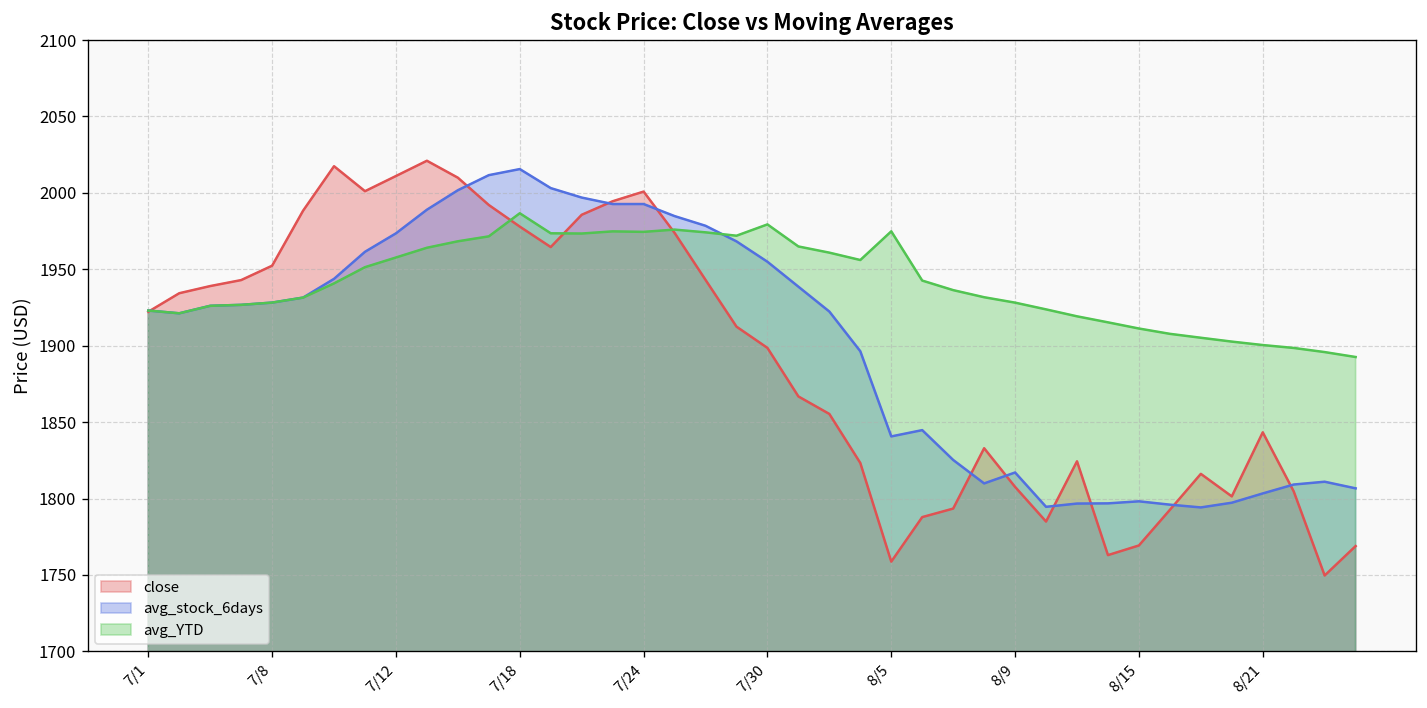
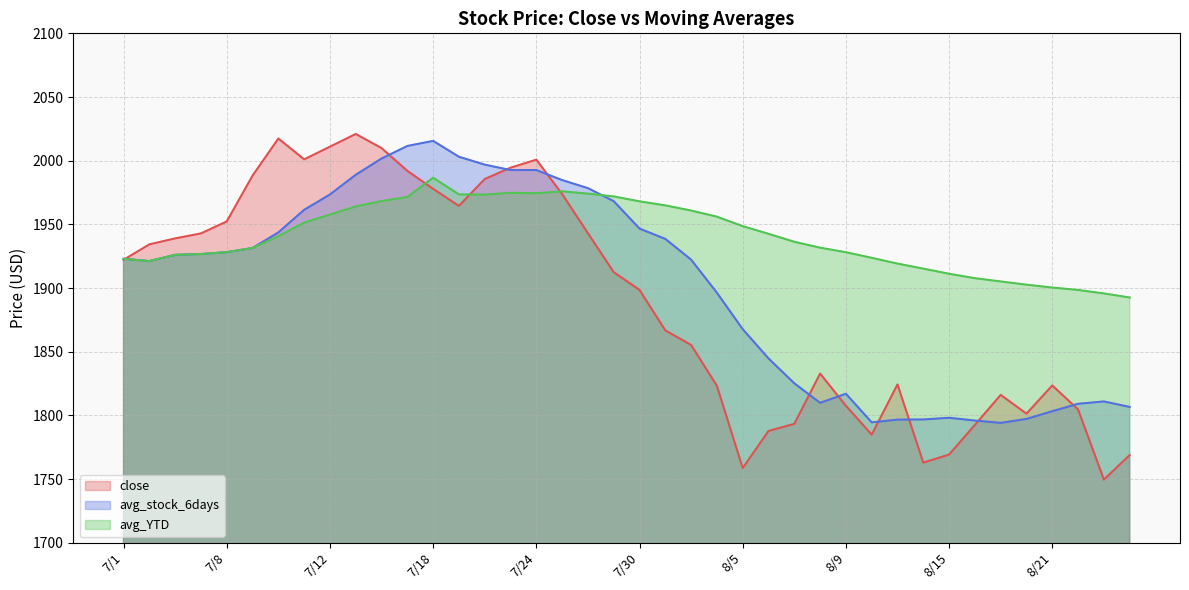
avg_stock_6days, 7/30: 1955 -> 1947
avg_YTD, 7/30: 1979 -> 1968
avg_stock_6days, 8/5: 1841 -> 1868
avg_YTD, 8/5: 1975 -> 1949
close, 8/21: 1843 -> 1824
